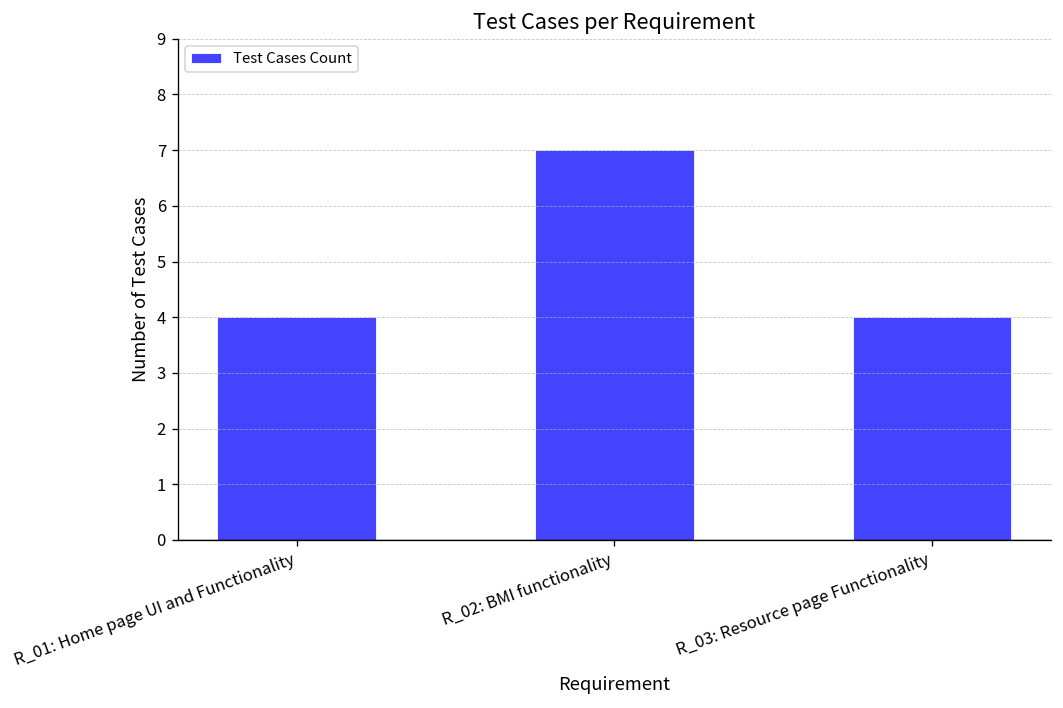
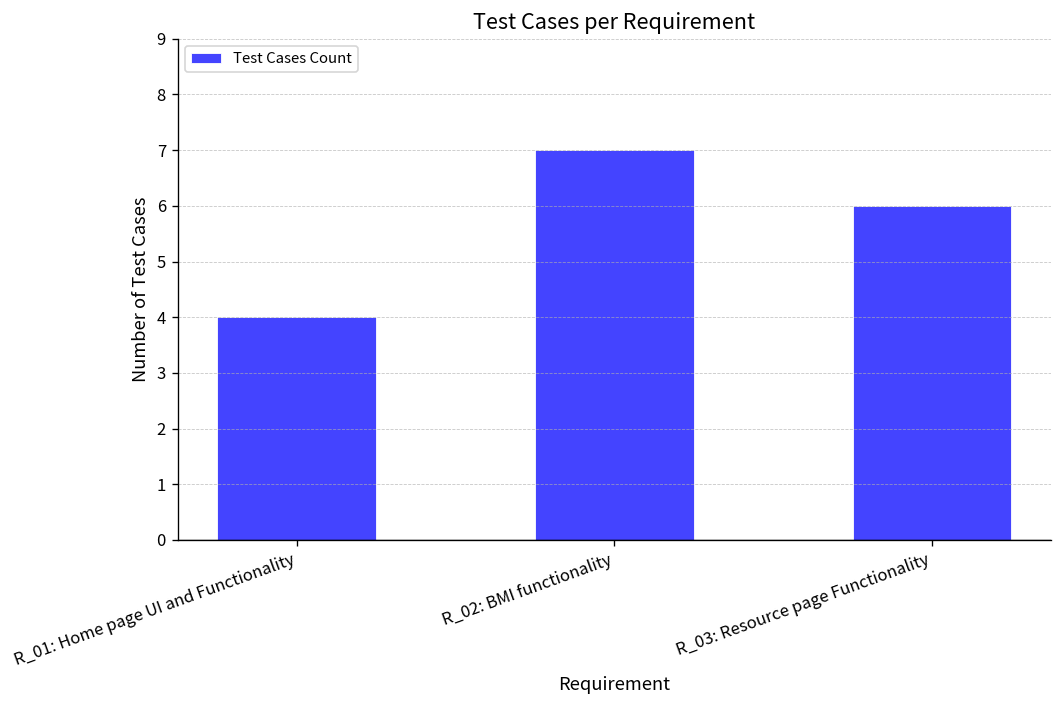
R_03: Resource page Functionality: 4 -> 6
